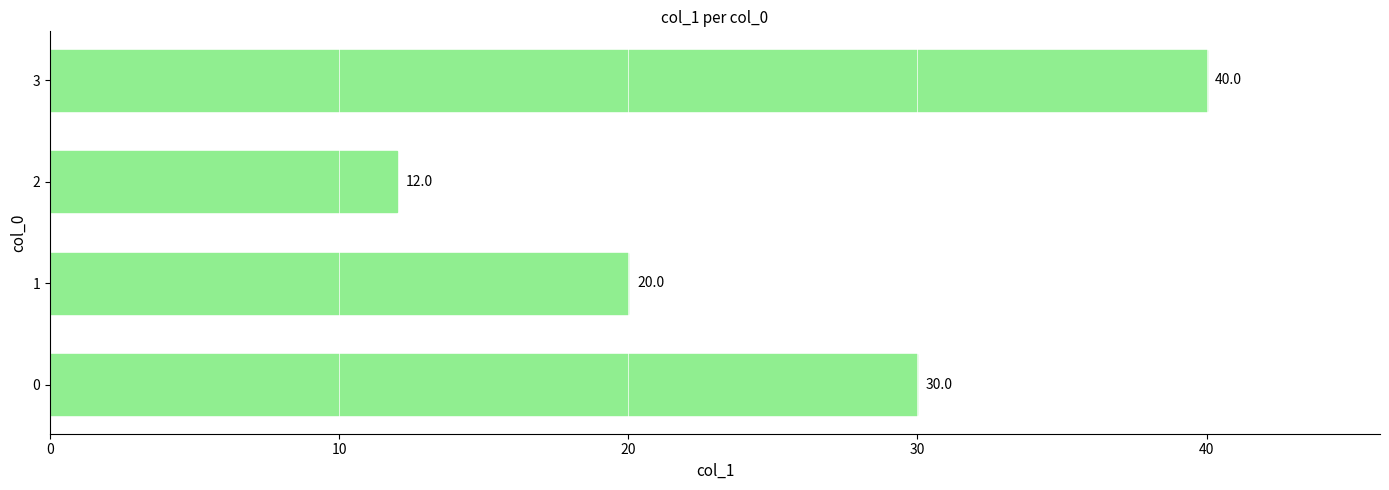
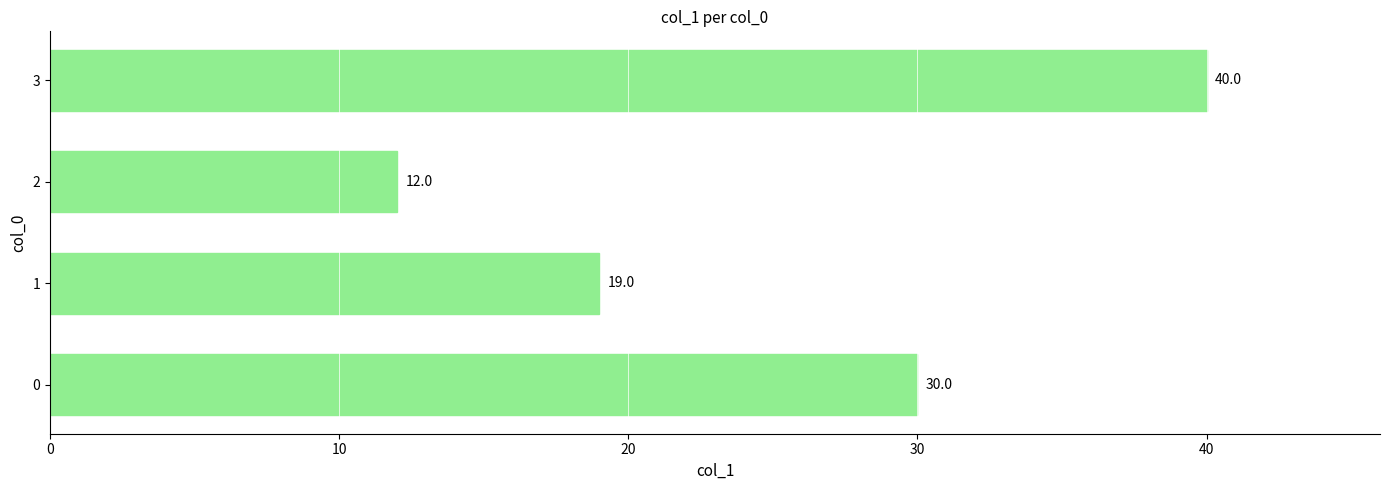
1: 20.0 -> 19.0
